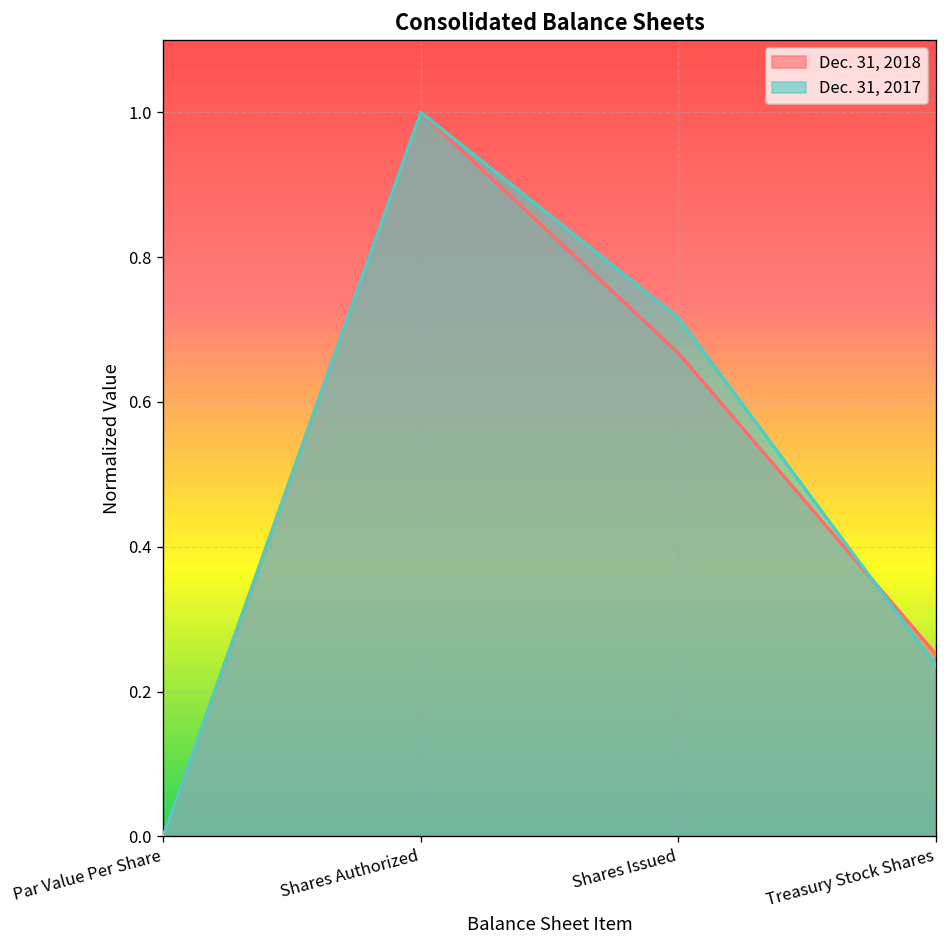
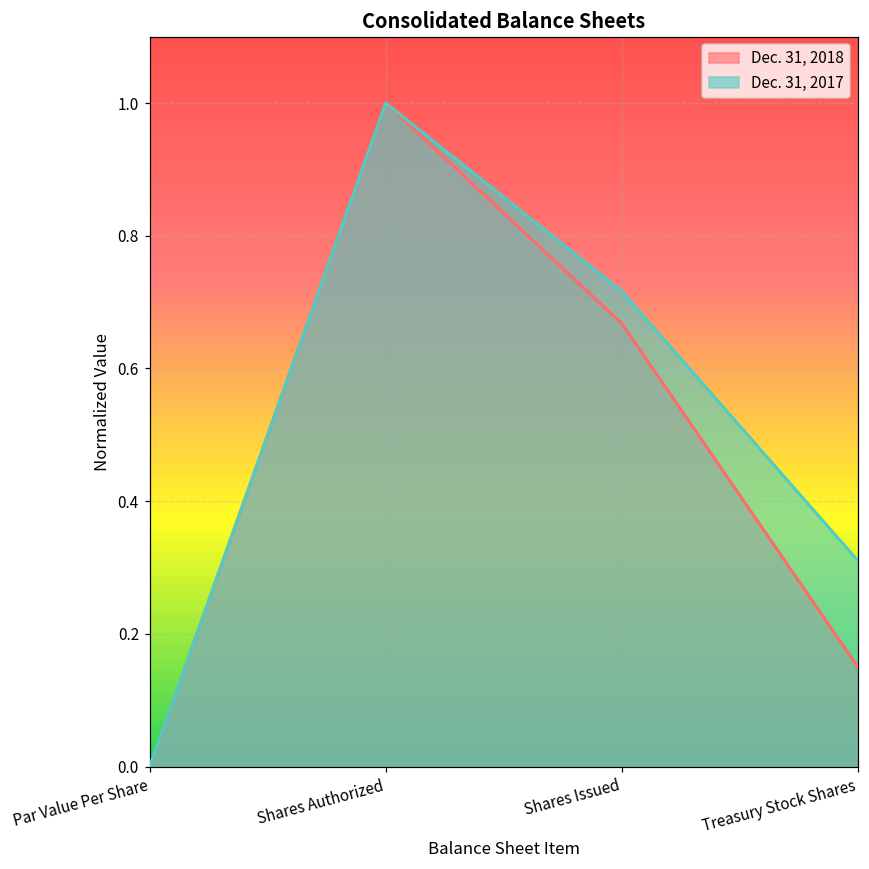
Dec. 31, 2018, Treasury Stock Shares: 0.25 -> 0.15
Dec. 31, 2017, Treasury Stock Shares: 0.24 -> 0.31
